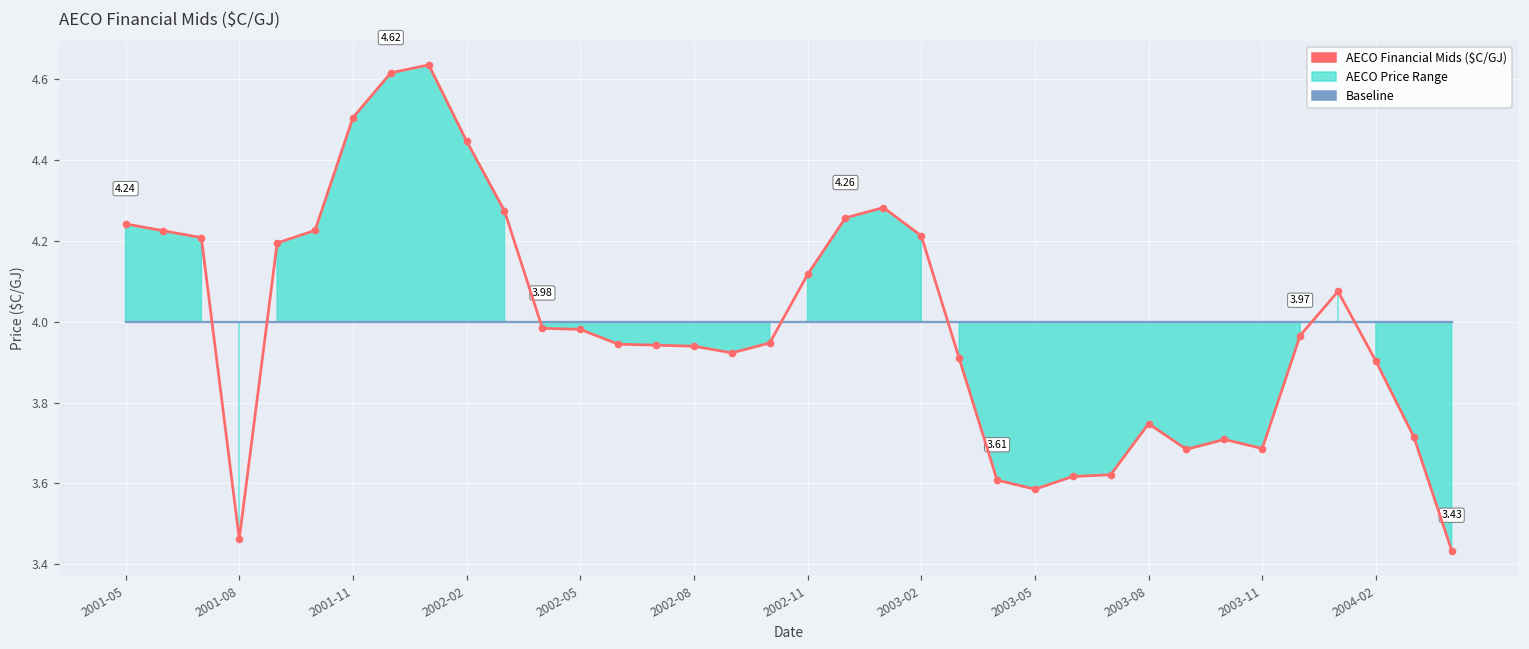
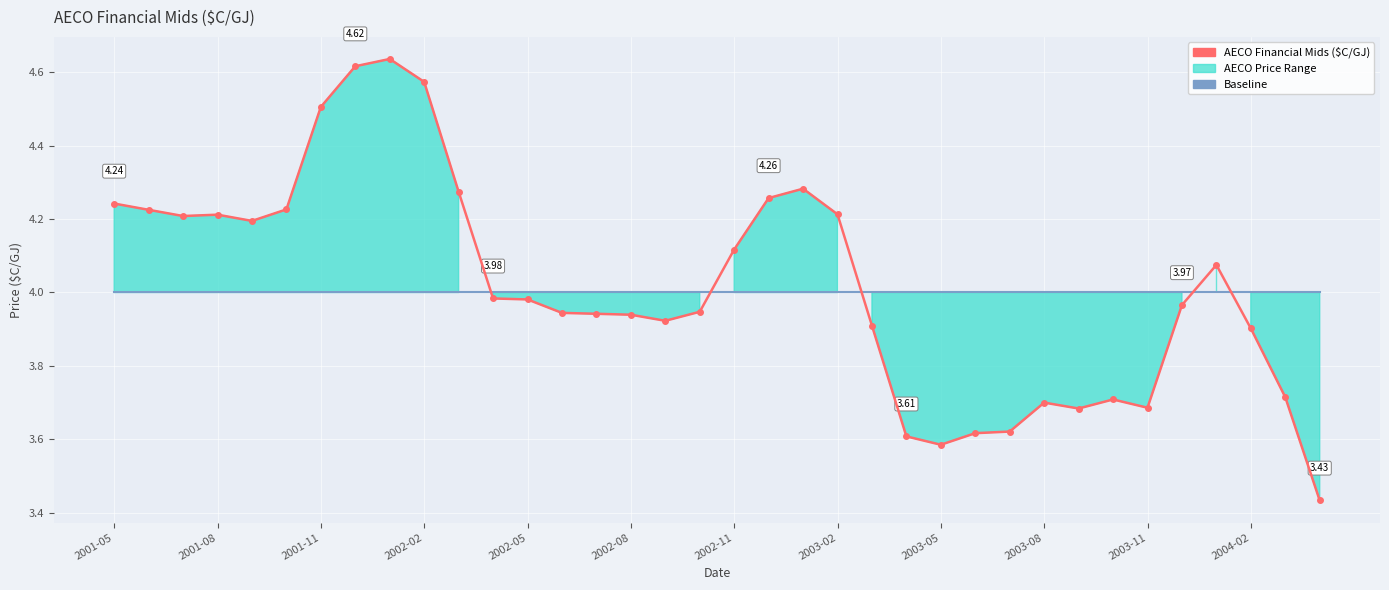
AECO Financial Mids ($C/GJ), 2001-08: 3.46 -> 4.21
AECO Financial Mids ($C/GJ), 2002-02: 4.45 -> 4.57
AECO Financial Mids ($C/GJ), 2003-08: 3.75 -> 3.70
